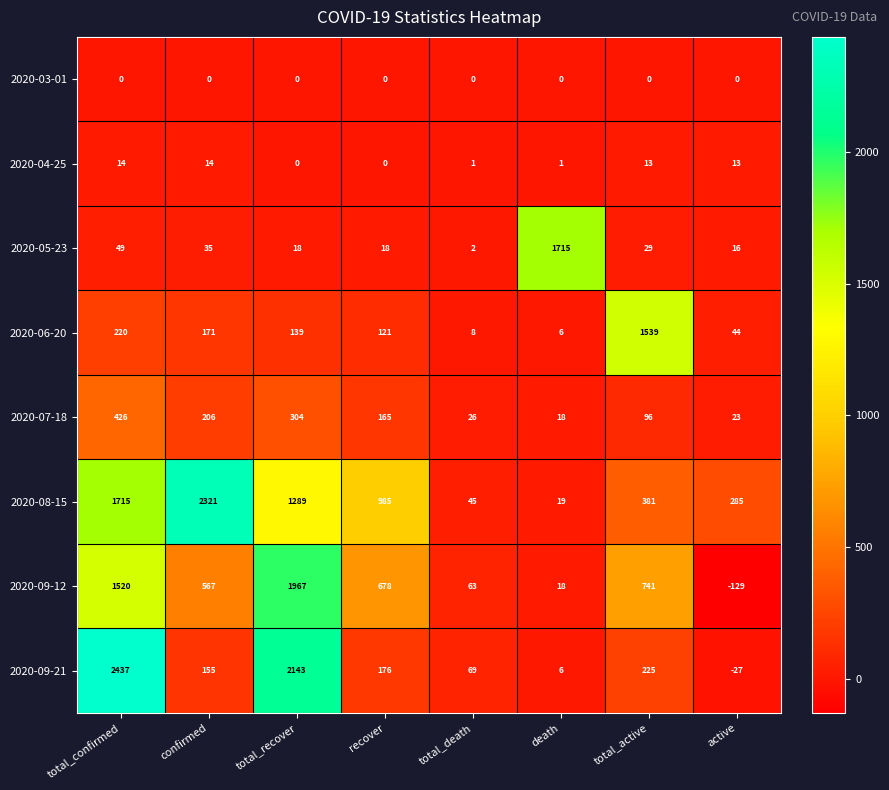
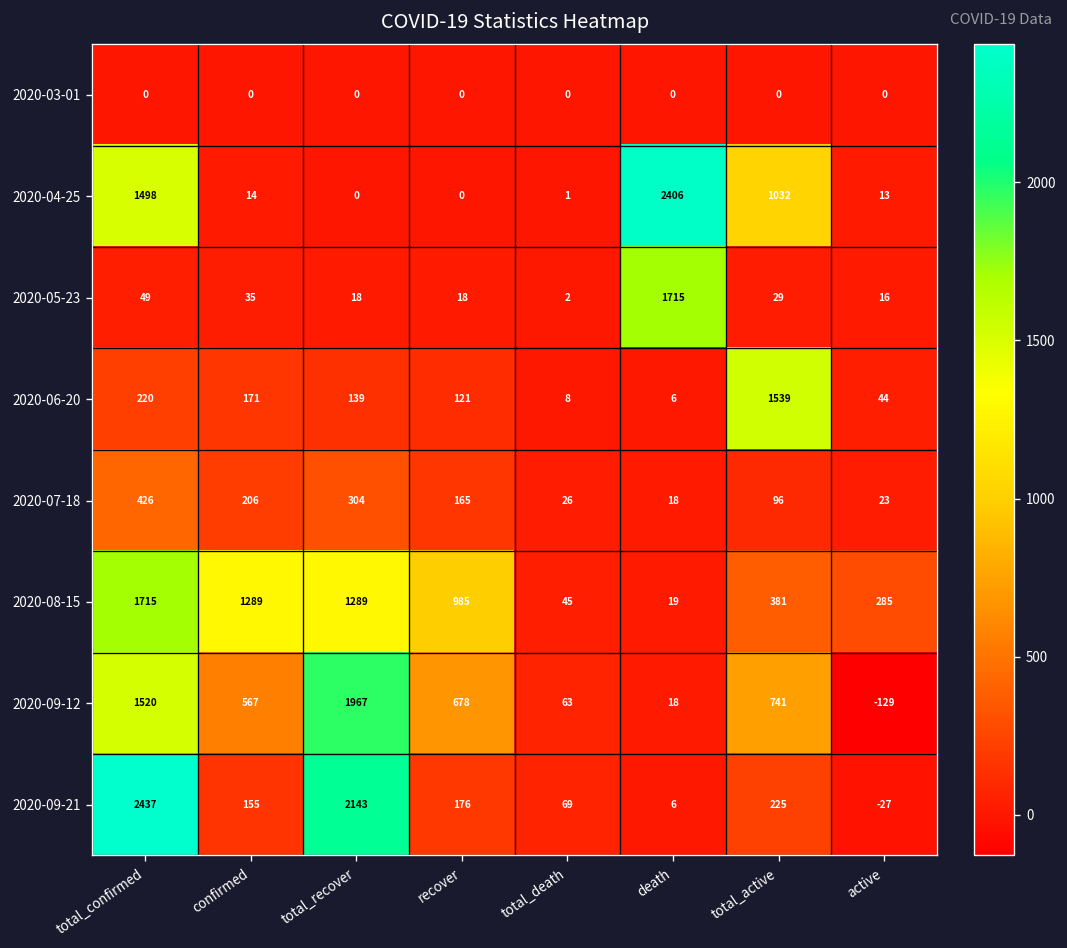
2020-04-25, total_confirmed: 14 -> 1498
2020-04-25, death: 1 -> 2406
2020-04-25, total_active: 13 -> 1032
2020-08-15, confirmed: 2321 -> 1289
